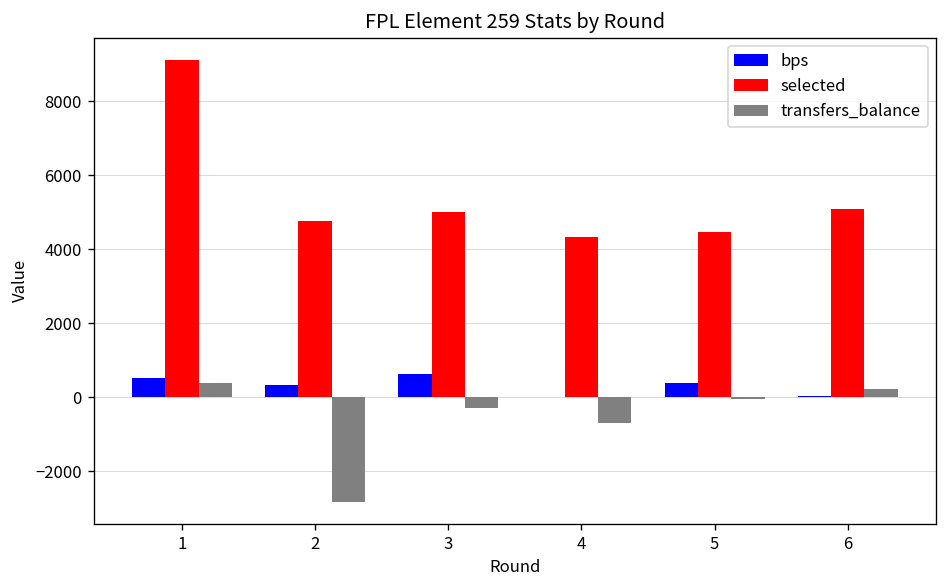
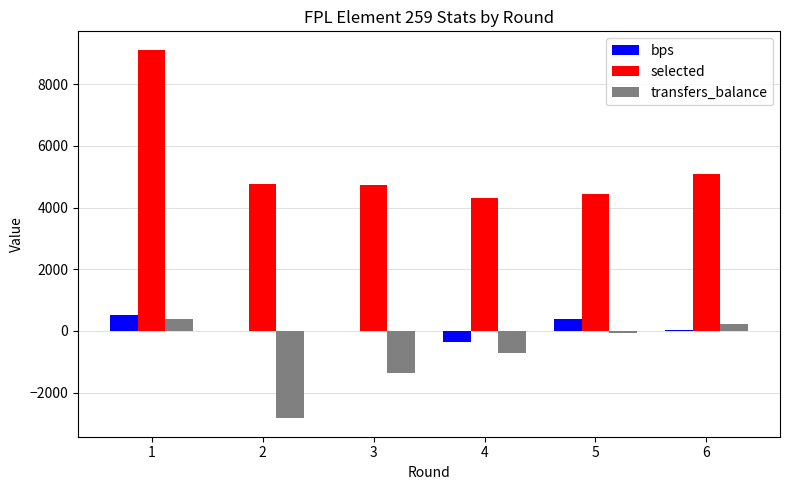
bps, 2: 300 -> 0
bps, 3: 600 -> 0
selected, 3: 5000 -> 4700
transfers_balance, 3: -300 -> -1400
bps, 4: 0 -> -300
